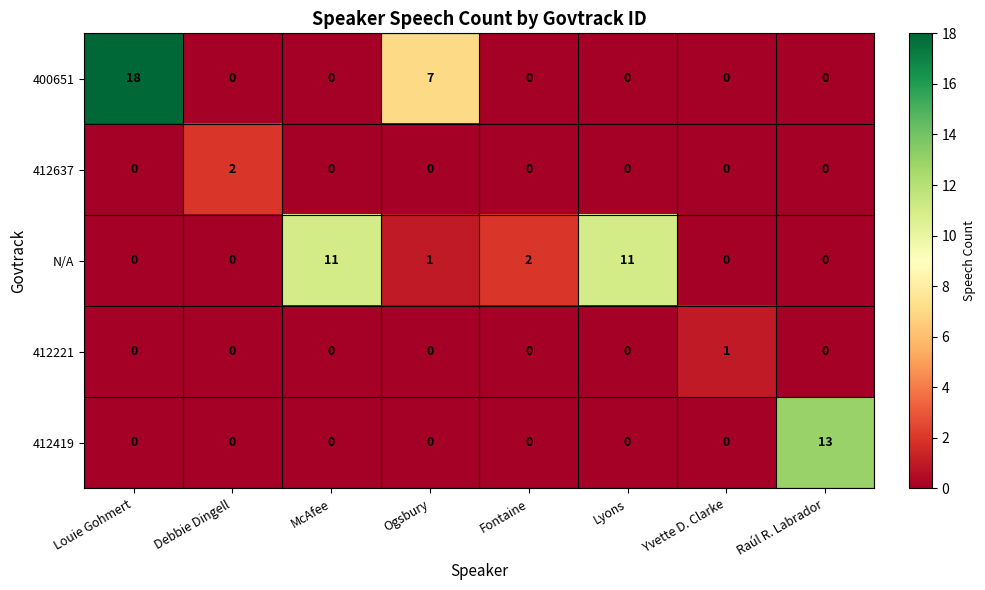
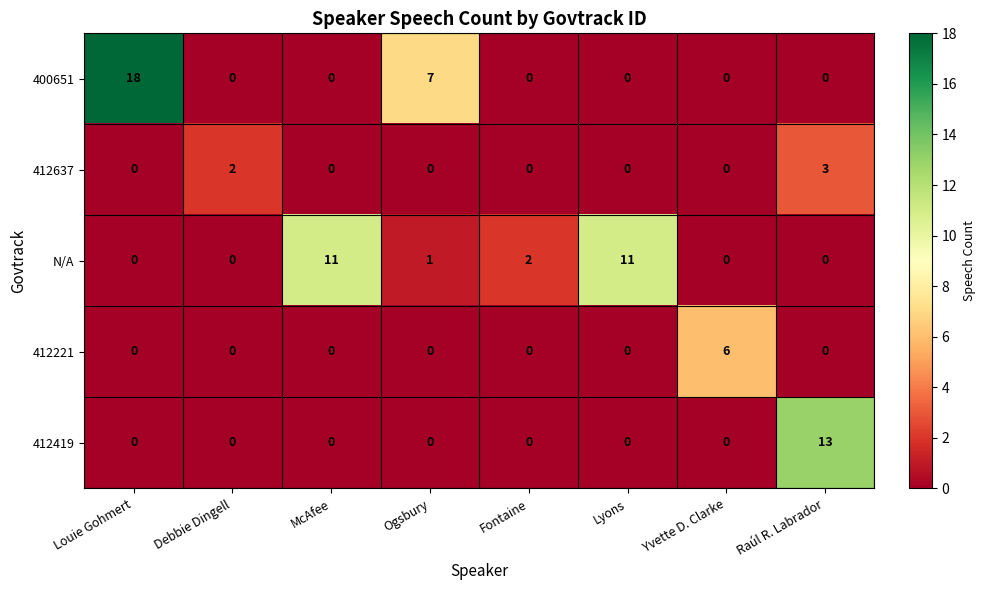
412637, Raúl R. Labrador: 0 -> 3
412221, Yvette D. Clarke: 1 -> 6
